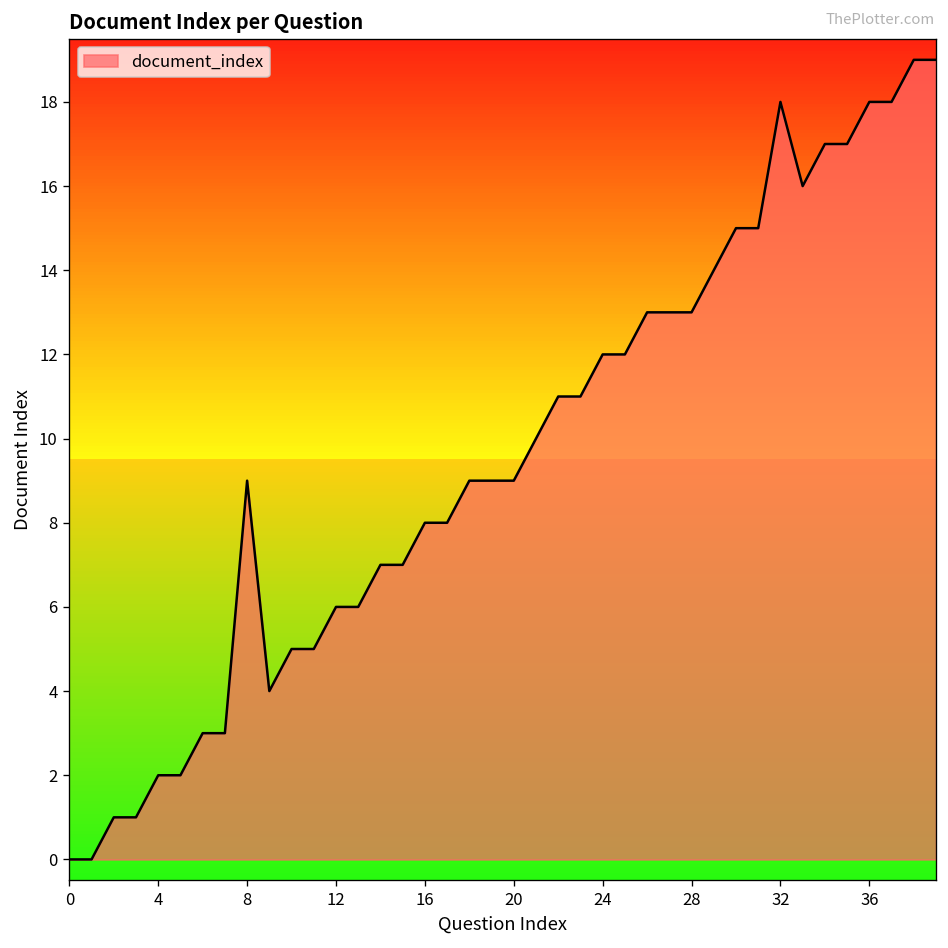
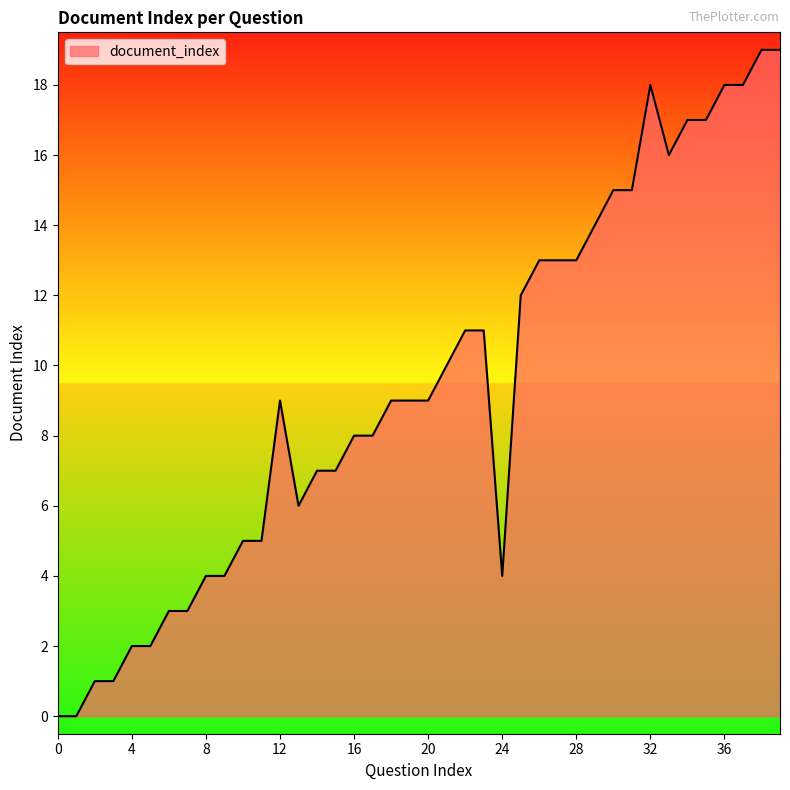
8: 9 -> 4
12: 6 -> 9
24: 12 -> 4
